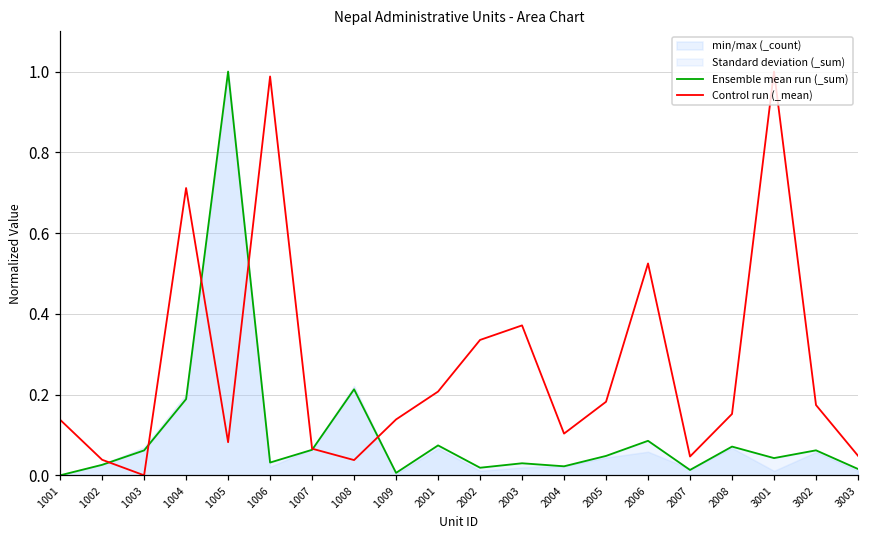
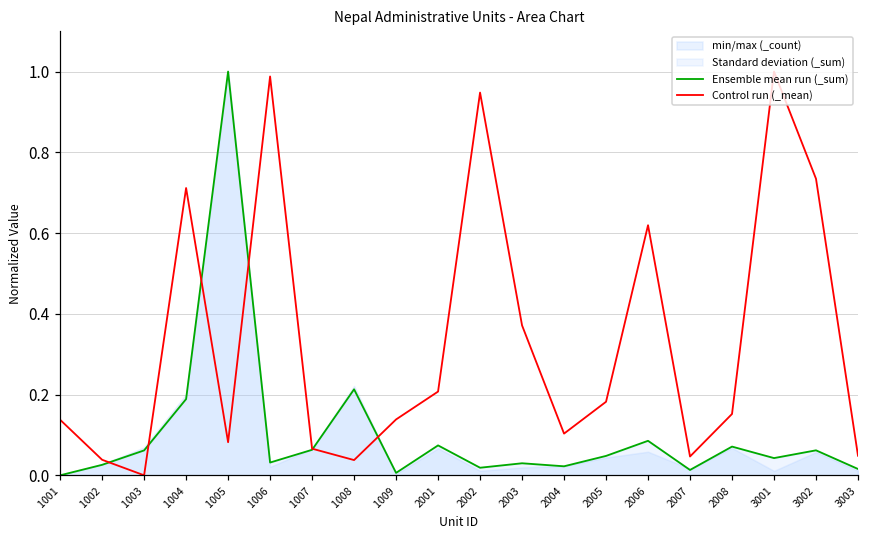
Control run (_mean), 2002: 0.34 -> 0.95
Control run (_mean), 2006: 0.52 -> 0.62
Control run (_mean), 3002: 0.17 -> 0.73
